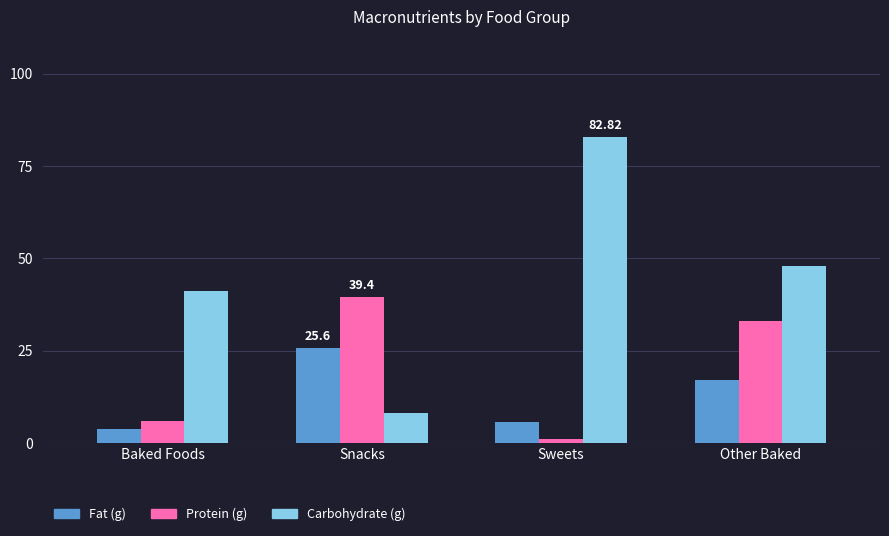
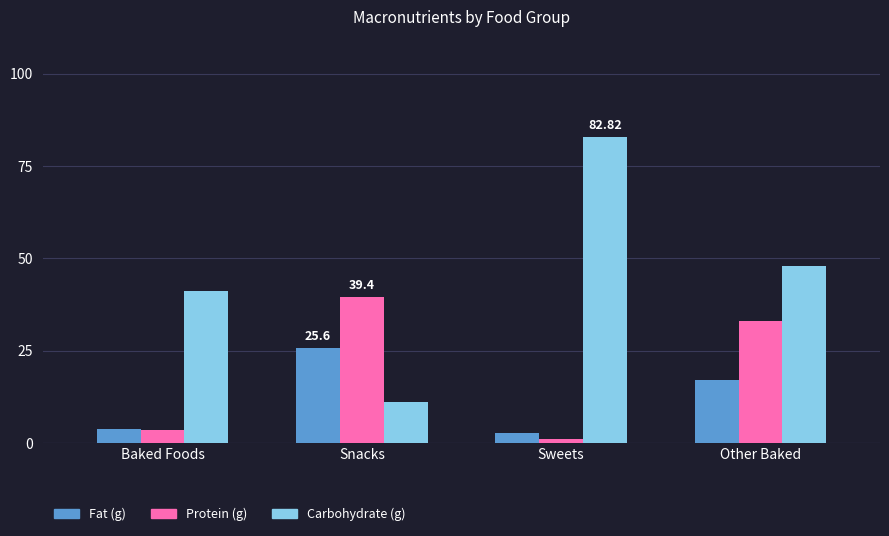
Protein (g), Baked Foods: 6 -> 3
Carbohydrate (g), Snacks: 8 -> 11
Fat (g), Sweets: 6 -> 3
